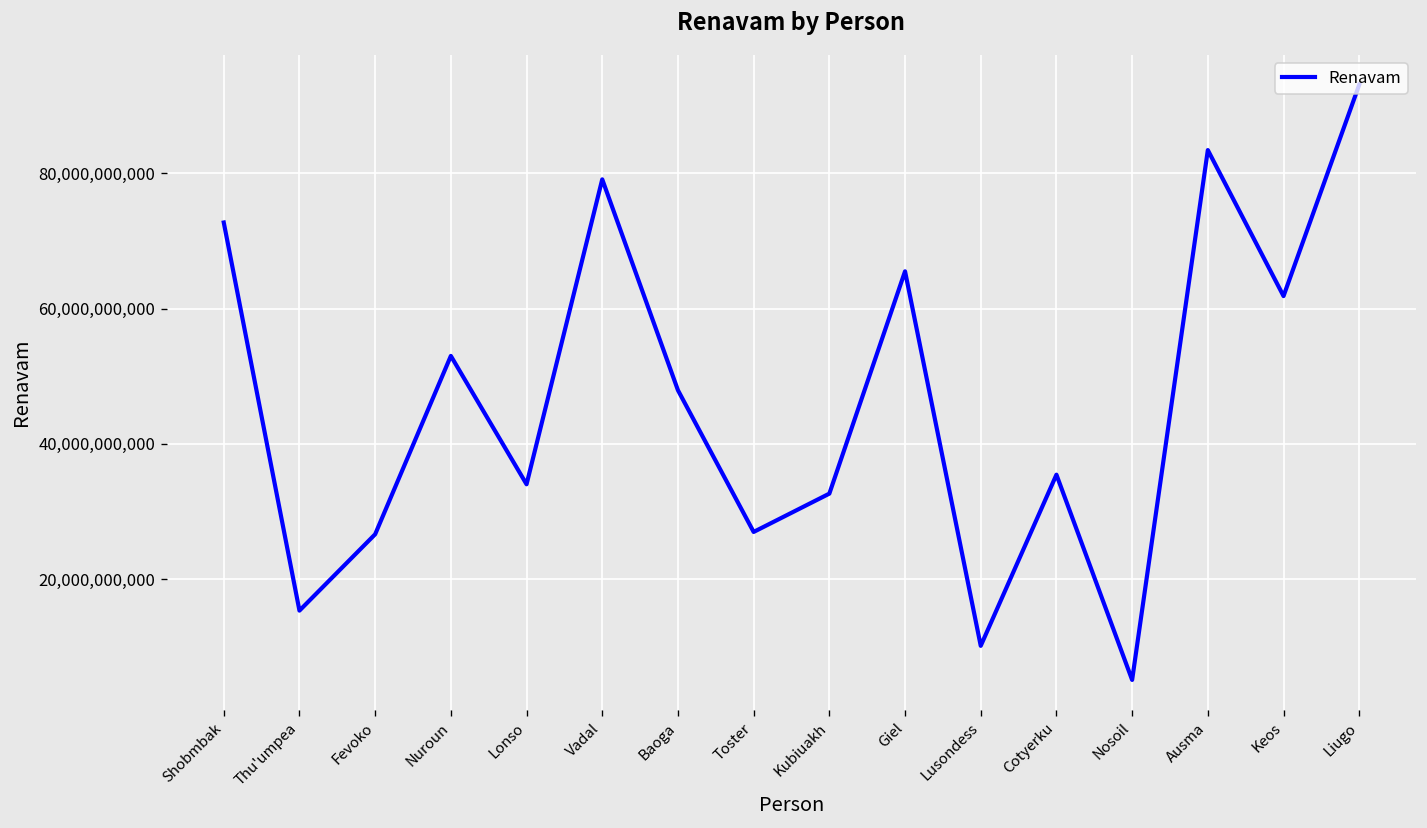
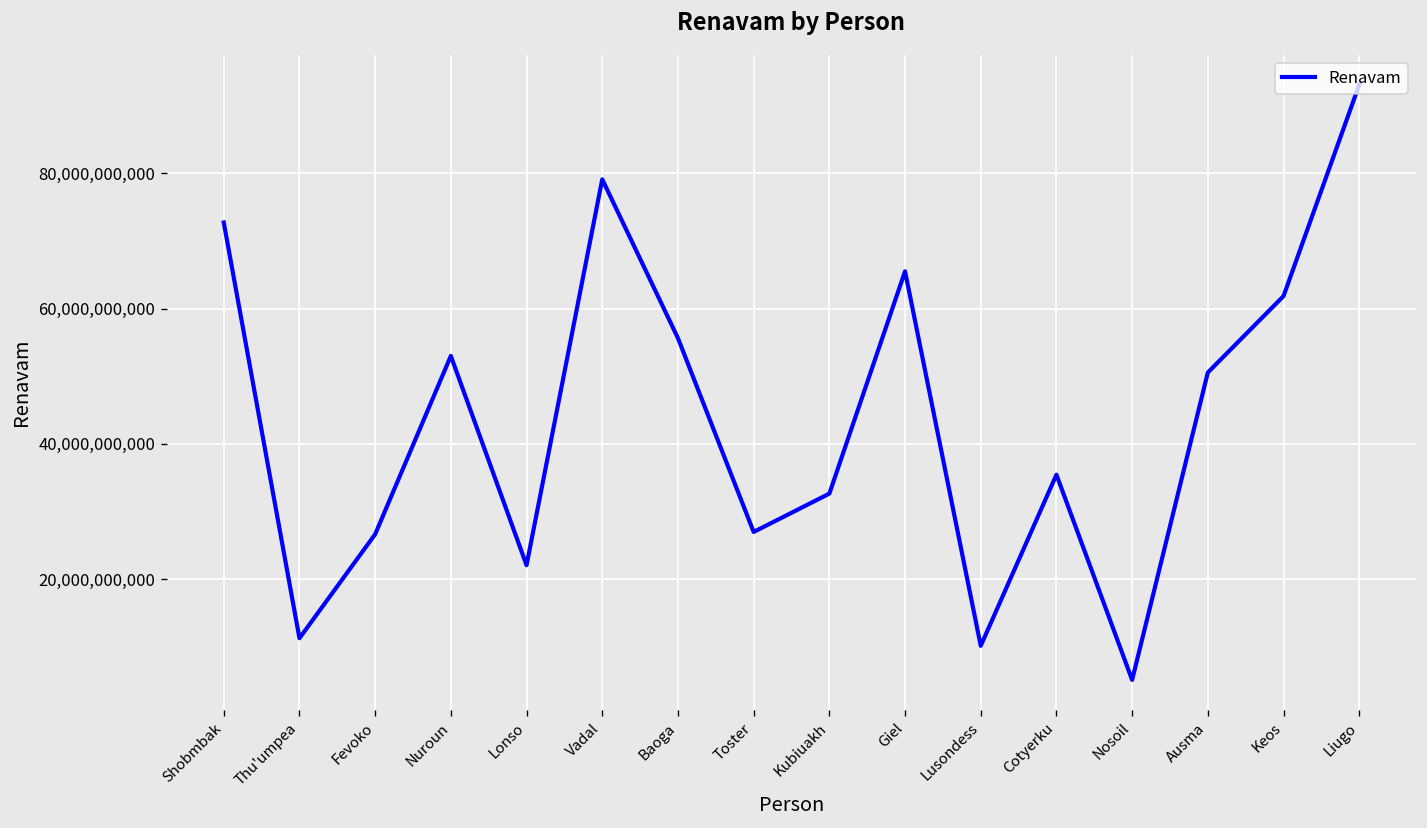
Thu'umpea: 15,000,000,000 -> 11,000,000,000
Lonso: 34,000,000,000 -> 22,000,000,000
Baoga: 48,000,000,000 -> 56,000,000,000
Ausma: 83,000,000,000 -> 51,000,000,000
